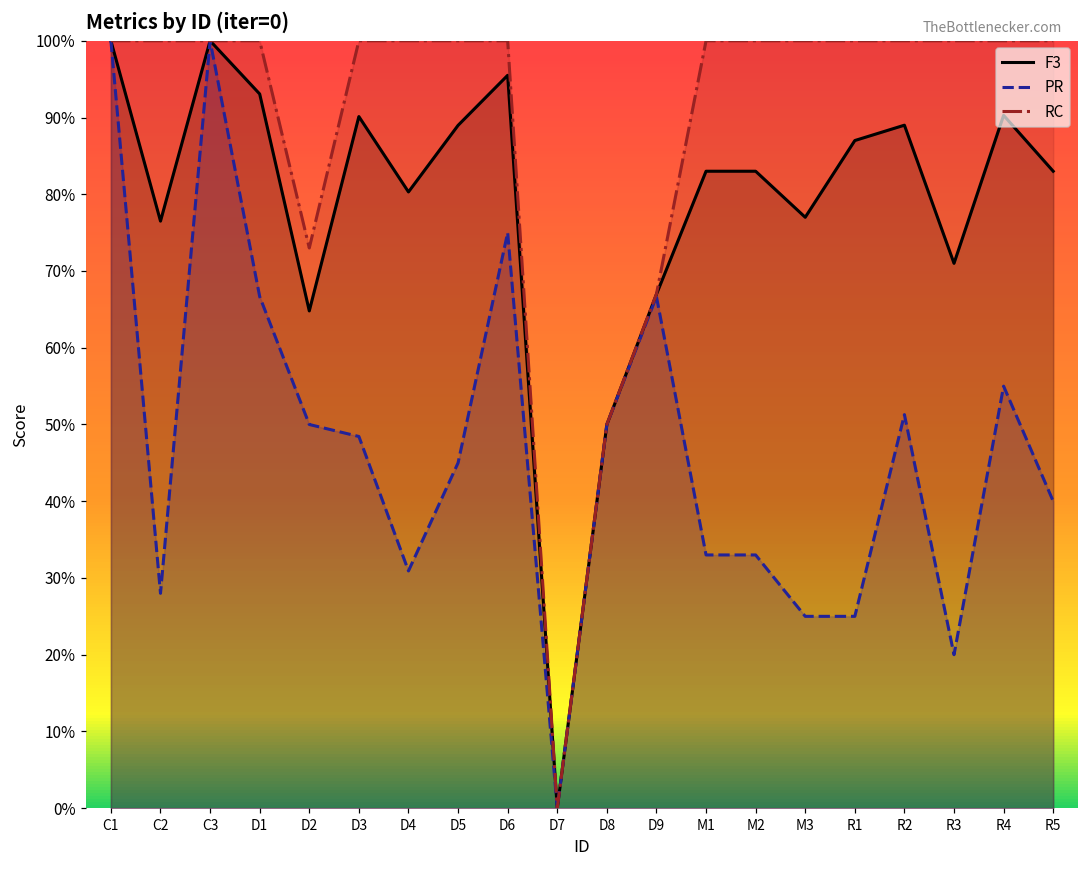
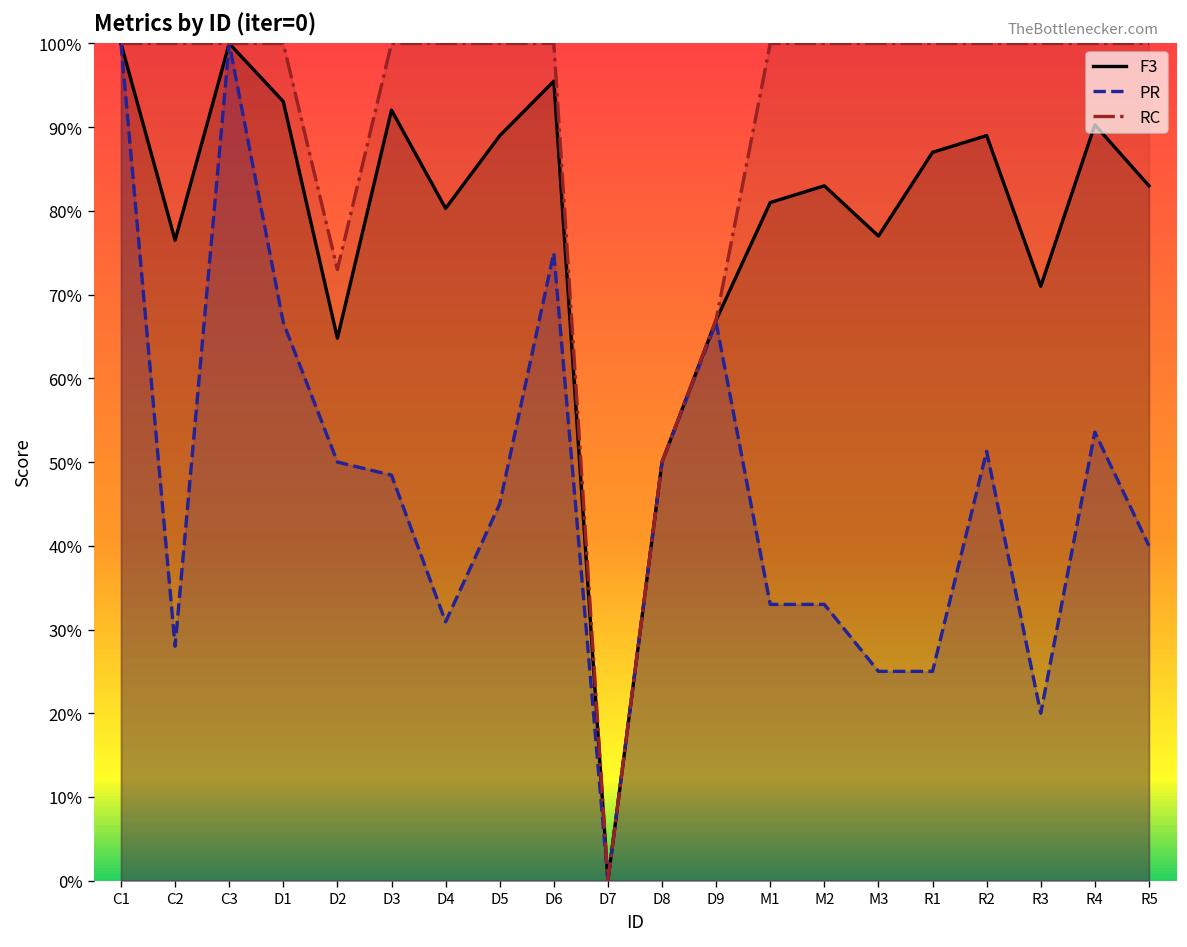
F3, D3: 90% -> 92%
F3, M1: 83% -> 81%
PR, R4: 55% -> 54%
